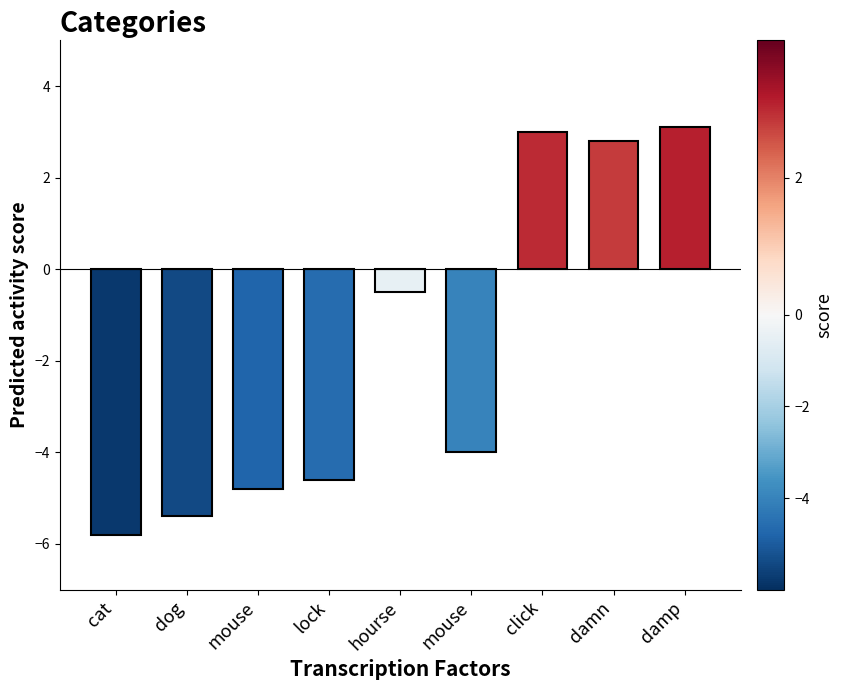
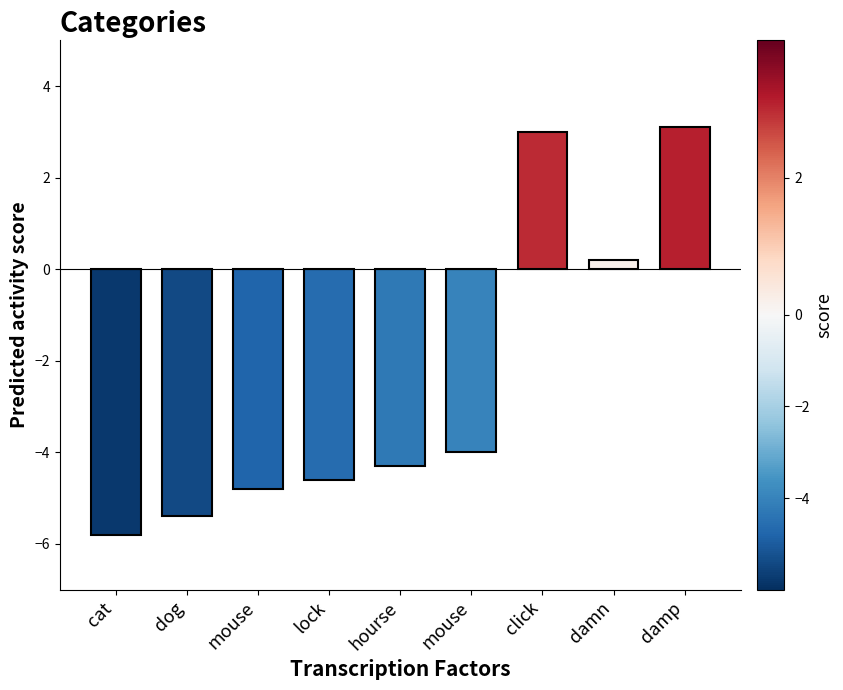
hourse: -0.5 -> -4.3
damn: 2.8 -> 0.2
